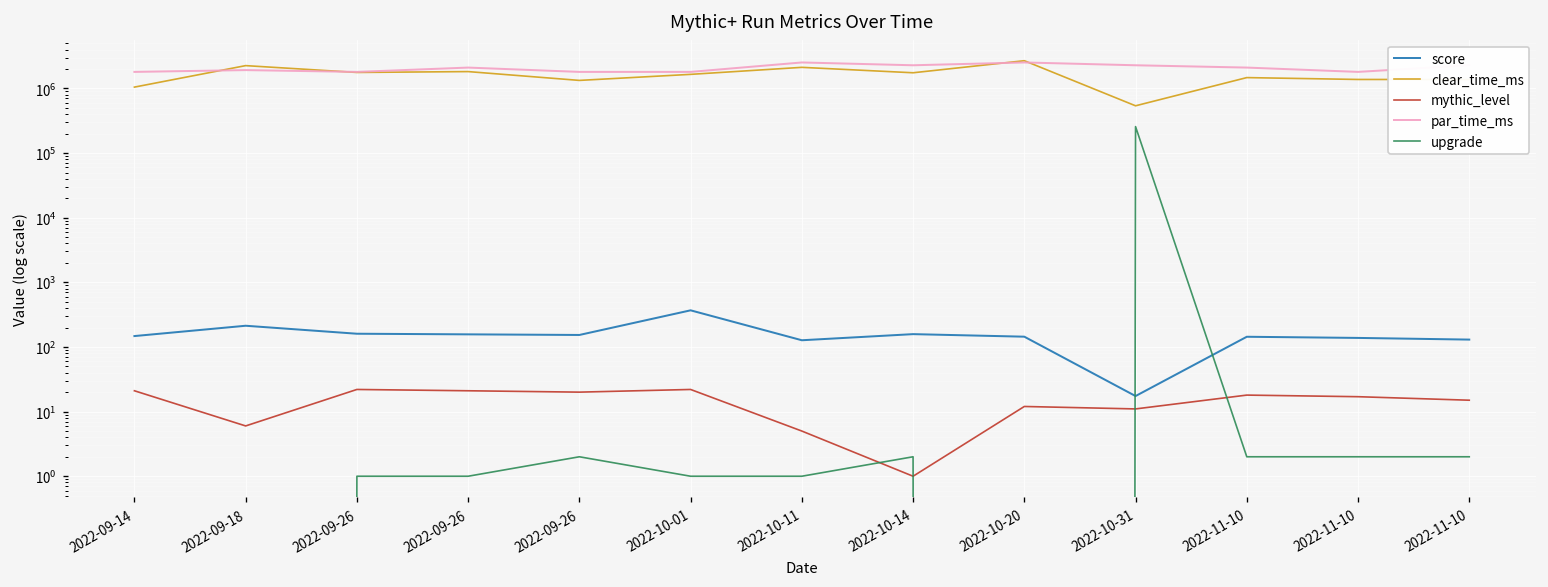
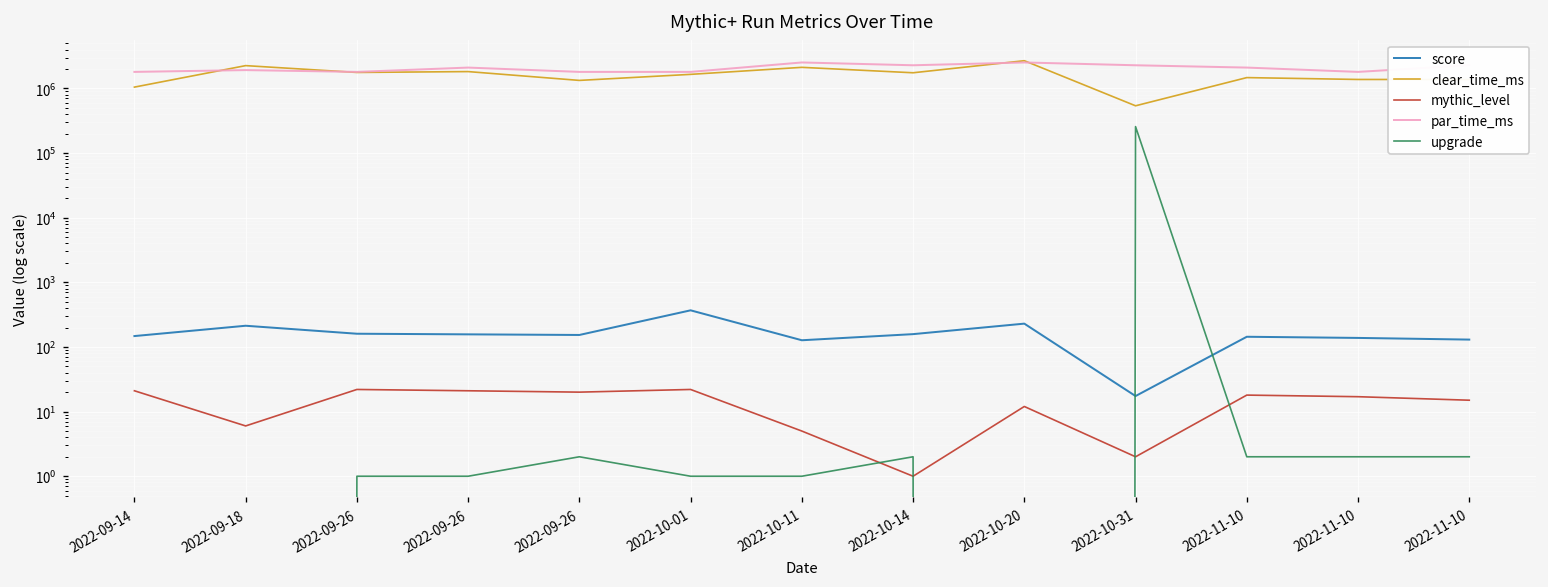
score, 2022-10-20: 140 -> 230
mythic_level, 2022-10-31: 11 -> 2
